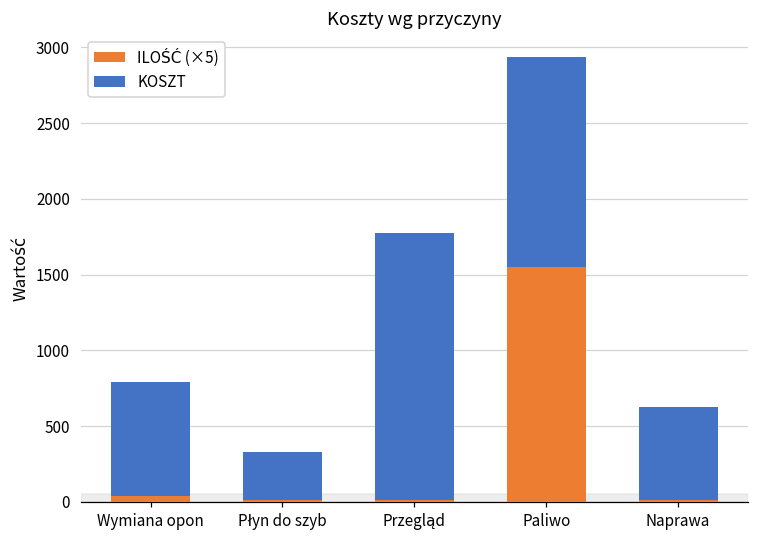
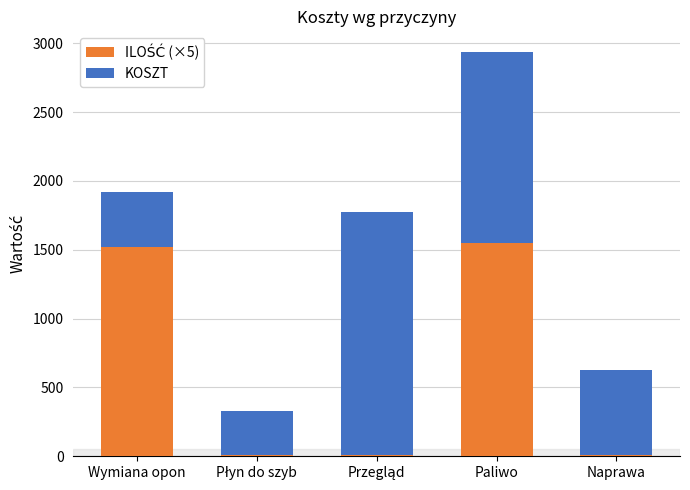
ILOŚĆ (×5), Wymiana opon: 40 -> 1520
KOSZT, Wymiana opon: 750 -> 400
